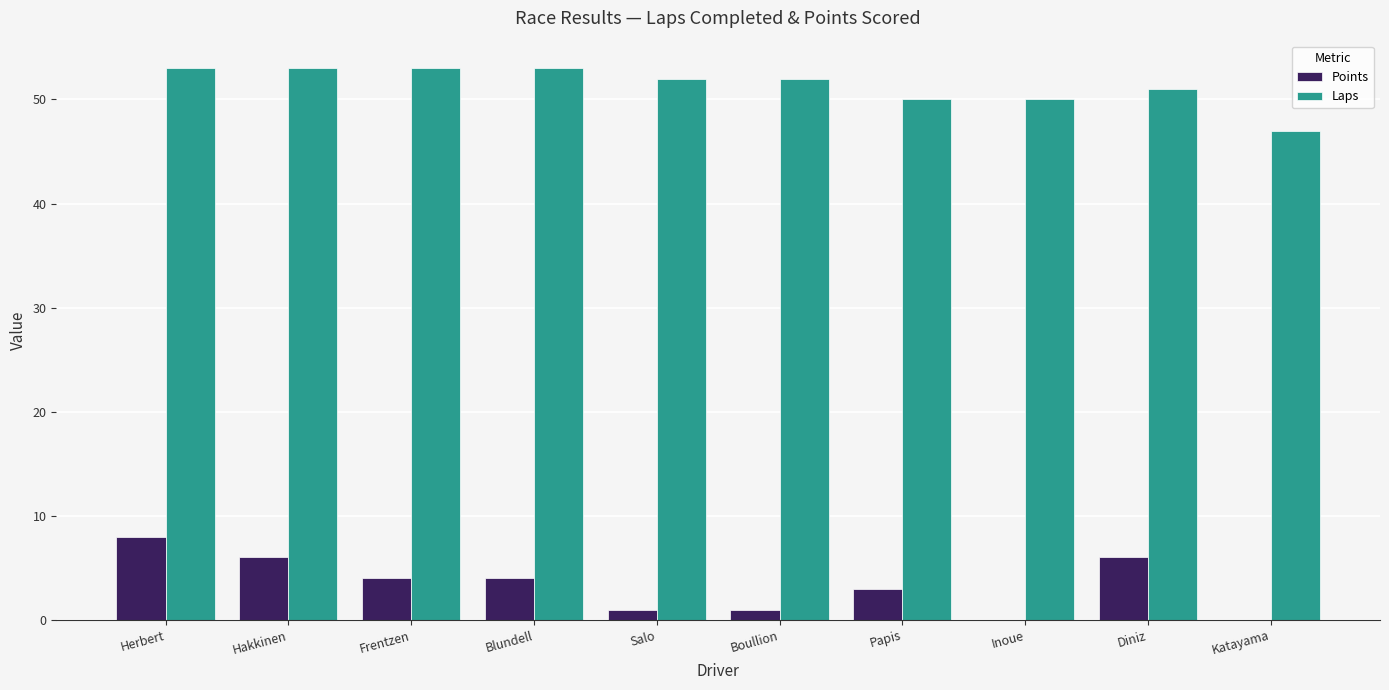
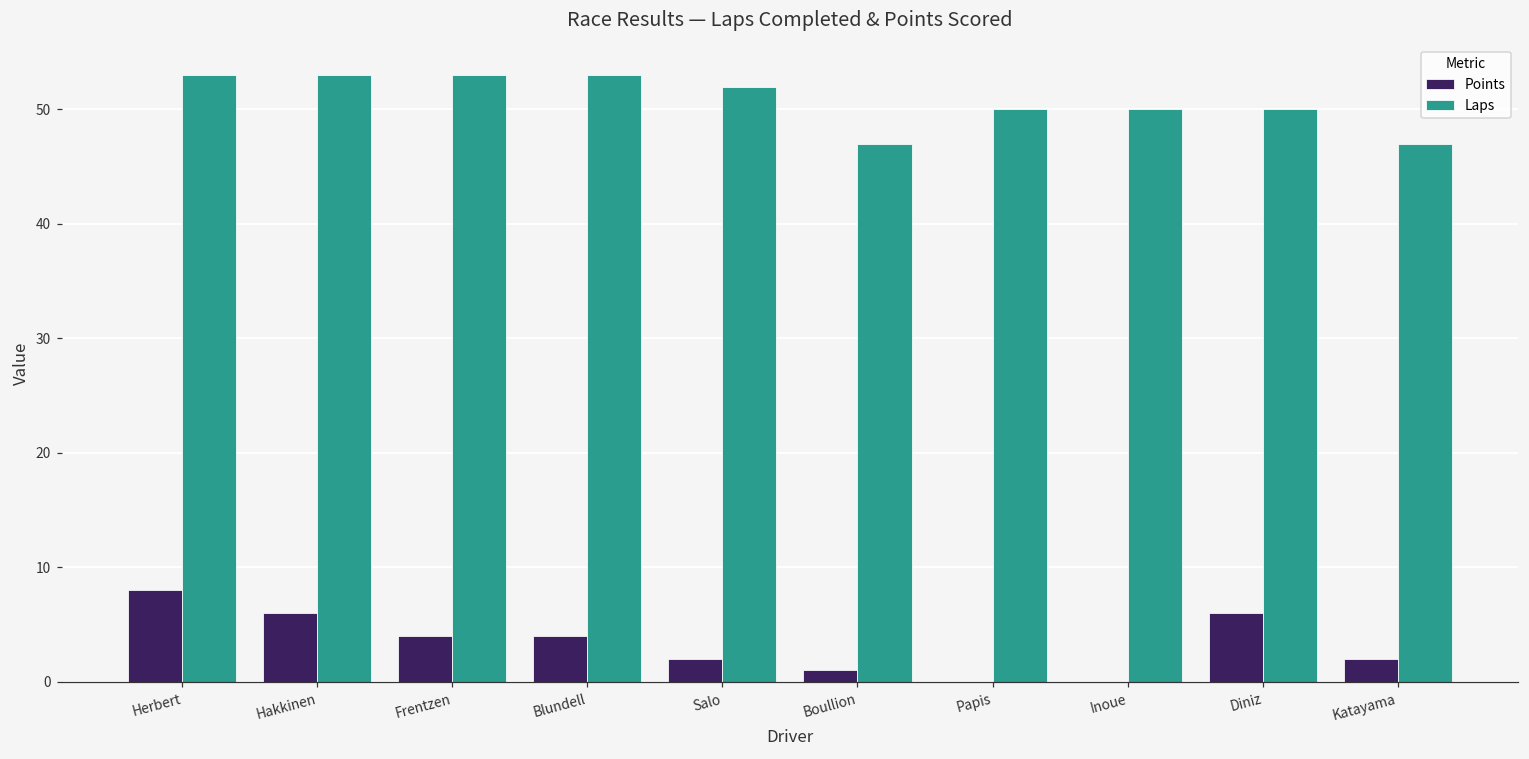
Points, Salo: 1 -> 2
Laps, Boullion: 52 -> 47
Points, Papis: 3 -> 0
Laps, Diniz: 51 -> 50
Points, Katayama: 0 -> 2
